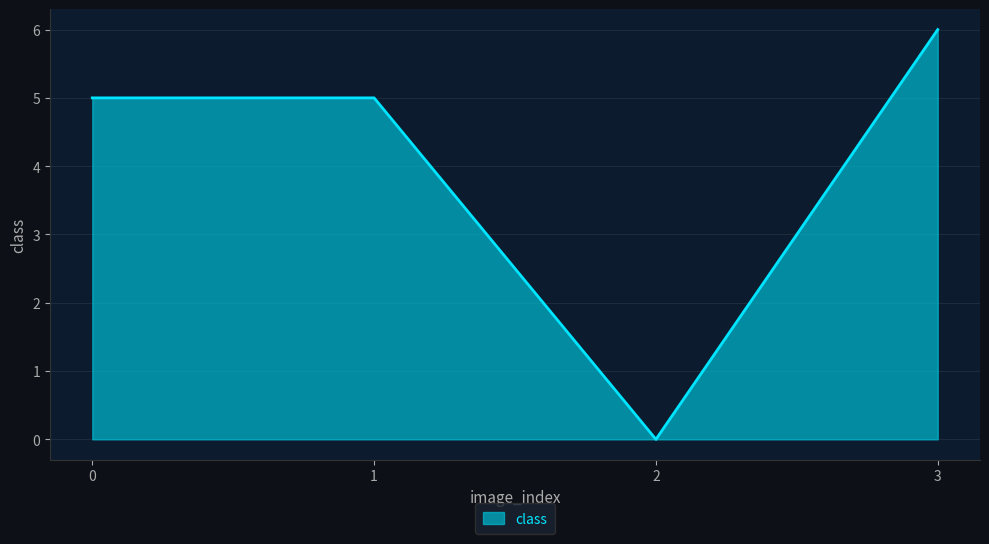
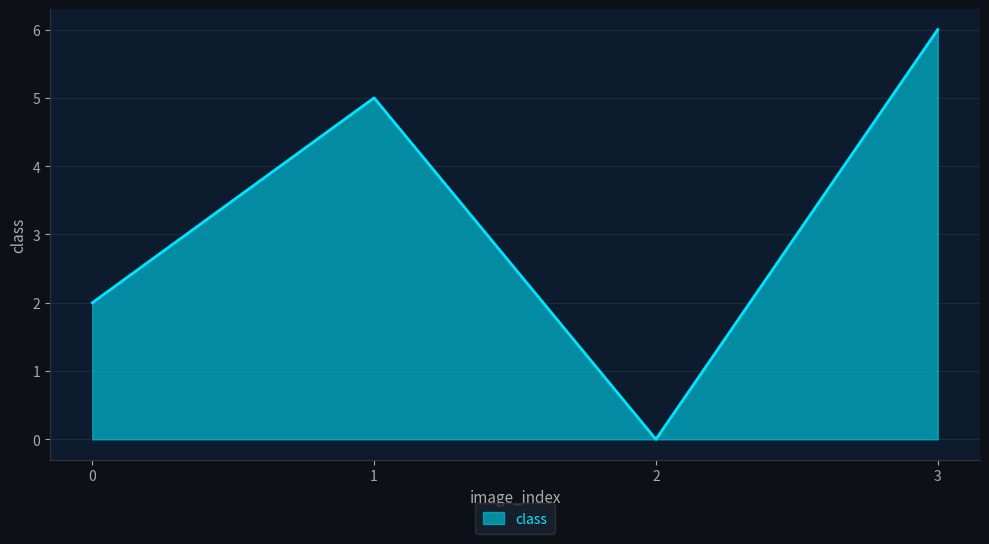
0: 5 -> 2
